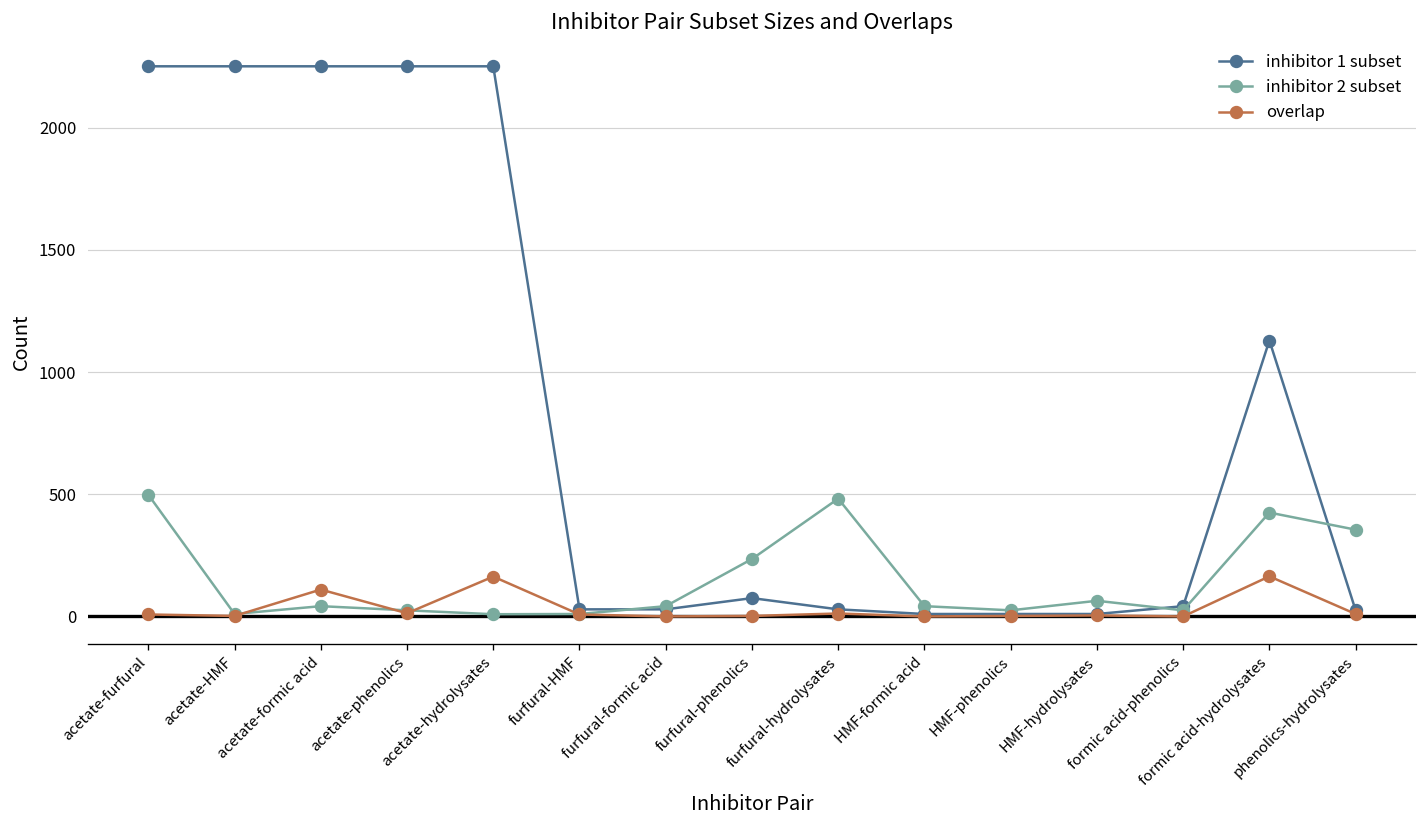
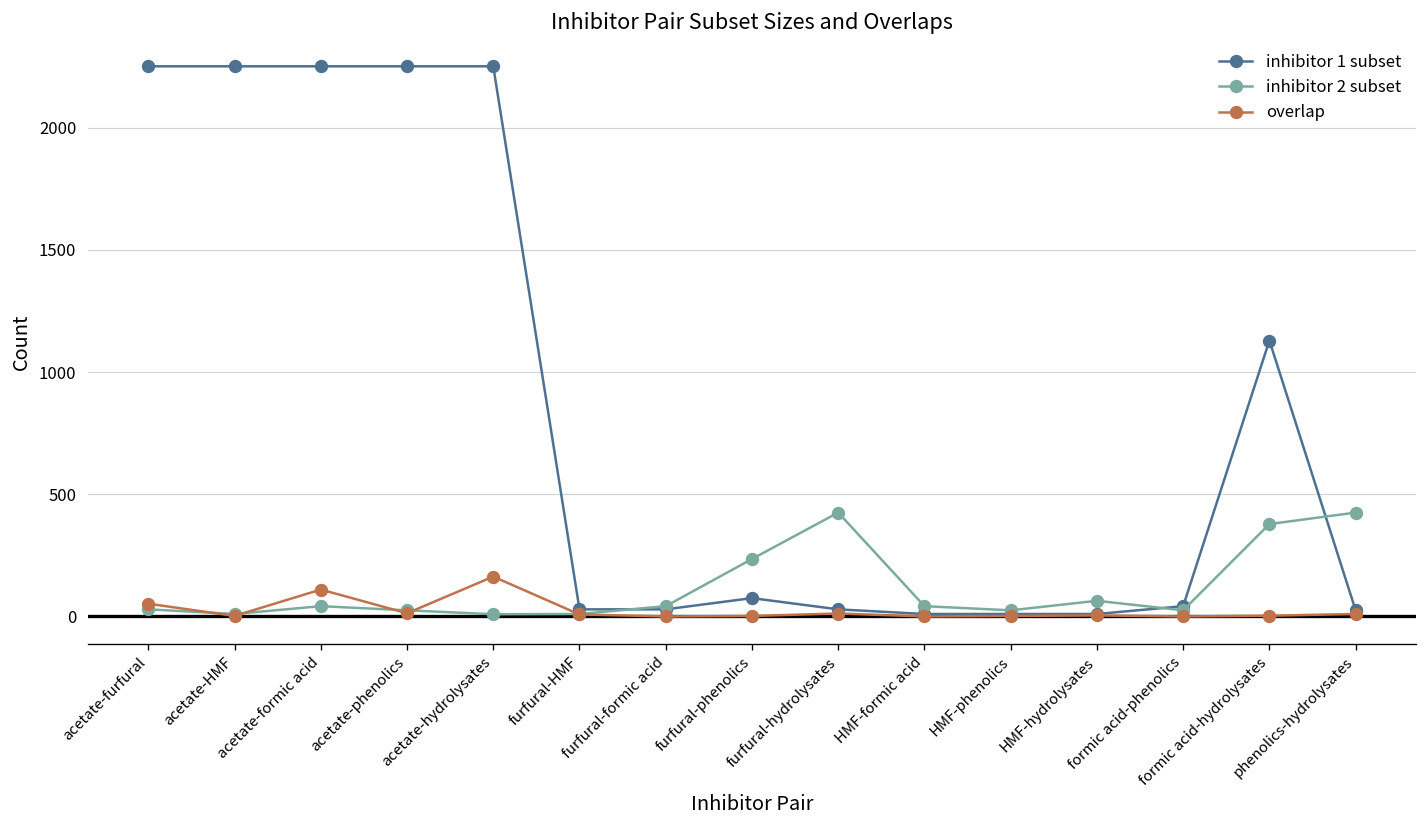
inhibitor 2 subset, acetate-furfural: 500 -> 30
overlap, acetate-furfural: 10 -> 50
inhibitor 2 subset, furfural-hydrolysates: 480 -> 430
inhibitor 2 subset, formic acid-hydrolysates: 430 -> 380
overlap, formic acid-hydrolysates: 160 -> 0
inhibitor 2 subset, phenolics-hydrolysates: 360 -> 430
